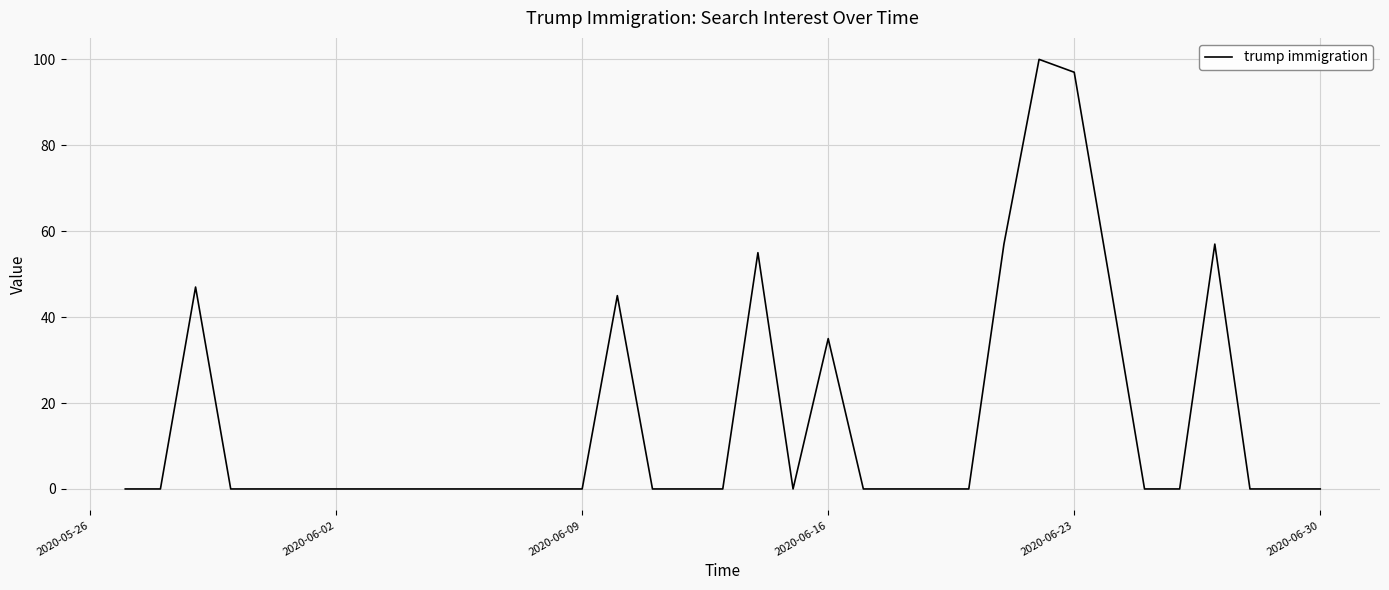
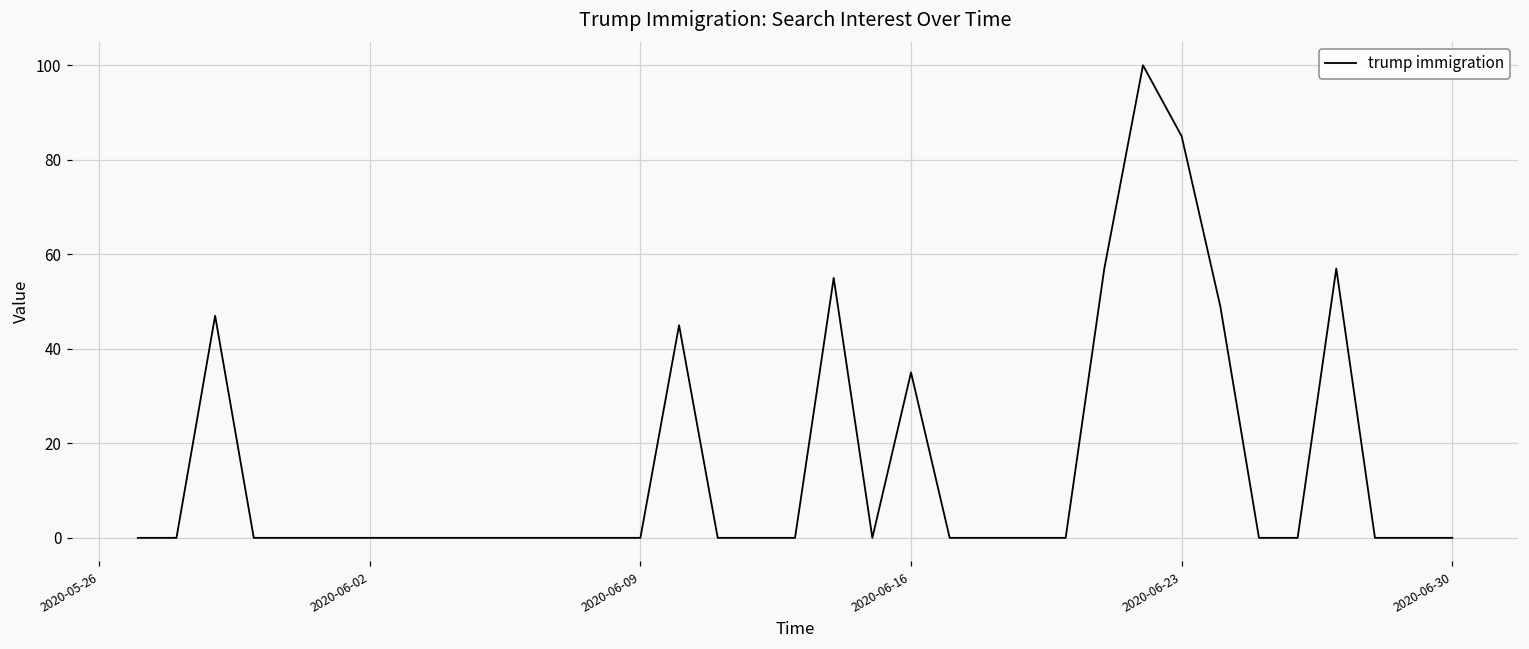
2020-06-23: 97 -> 85
